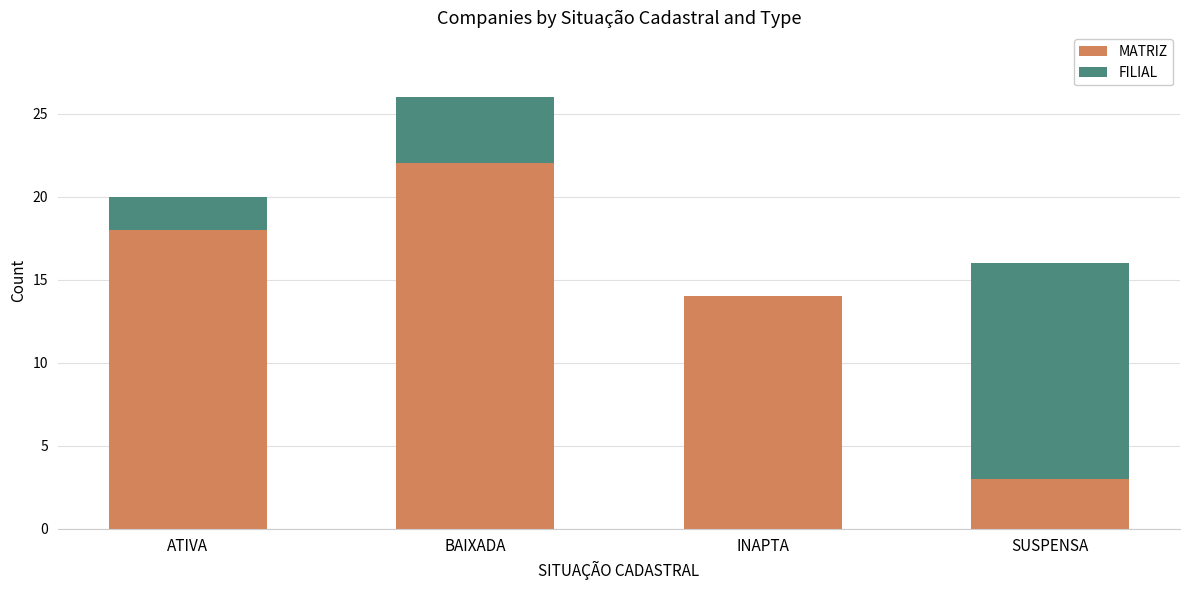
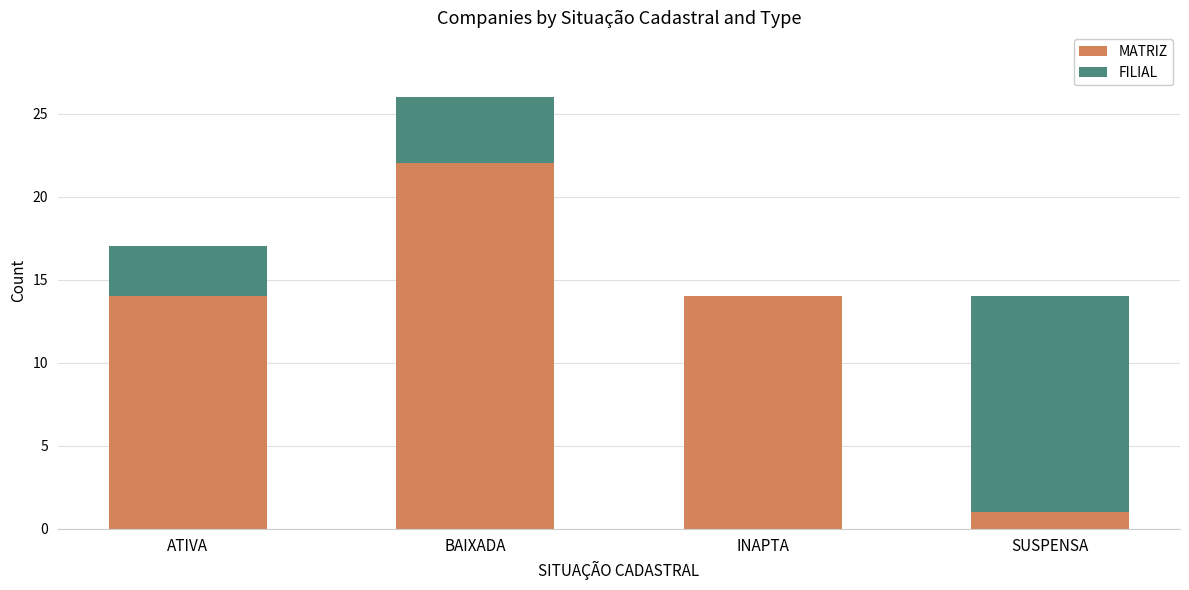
MATRIZ, ATIVA: 18 -> 14
FILIAL, ATIVA: 2 -> 3
MATRIZ, SUSPENSA: 3 -> 1
